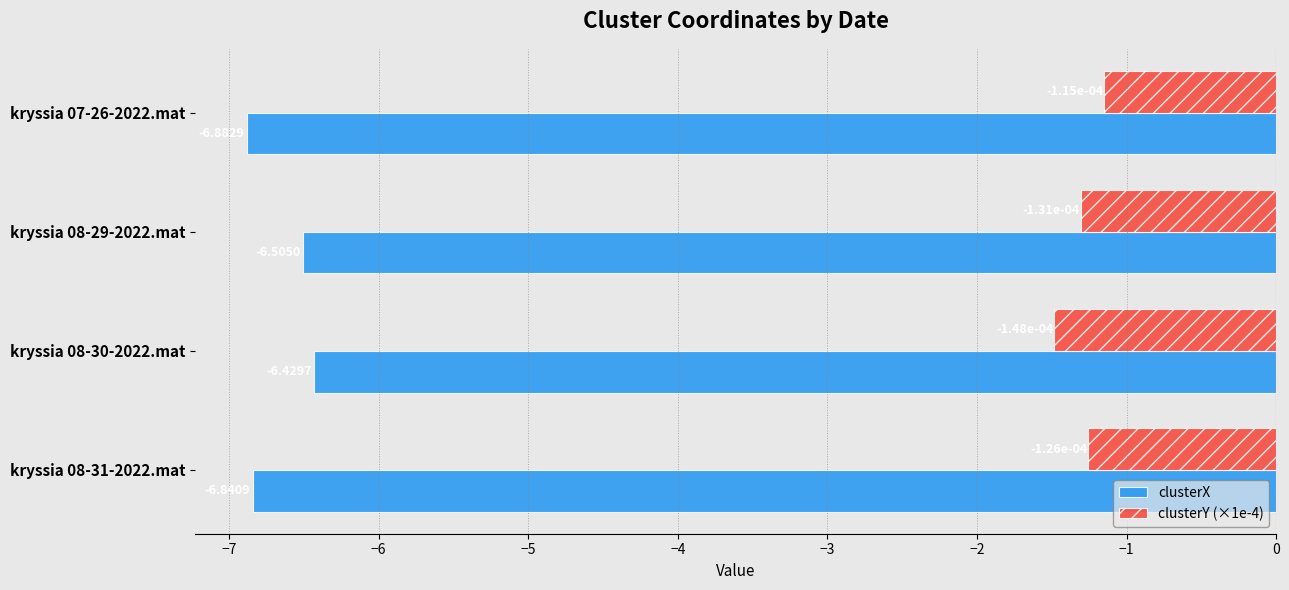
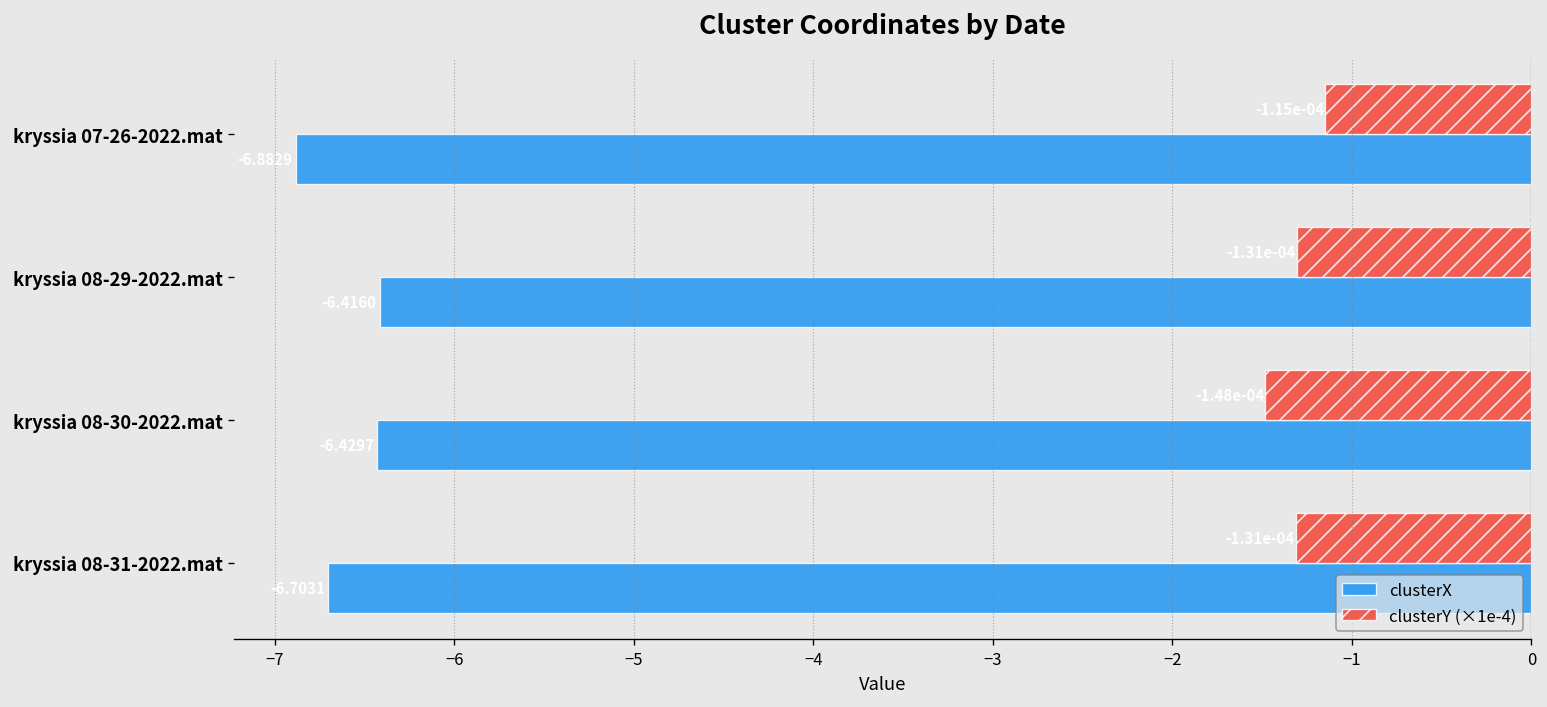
clusterX, kryssia 08-29-2022.mat: -6.50 -> -6.42
clusterY (×1e-4), kryssia 08-31-2022.mat: -1.26 -> -1.31
clusterX, kryssia 08-31-2022.mat: -6.84 -> -6.70
